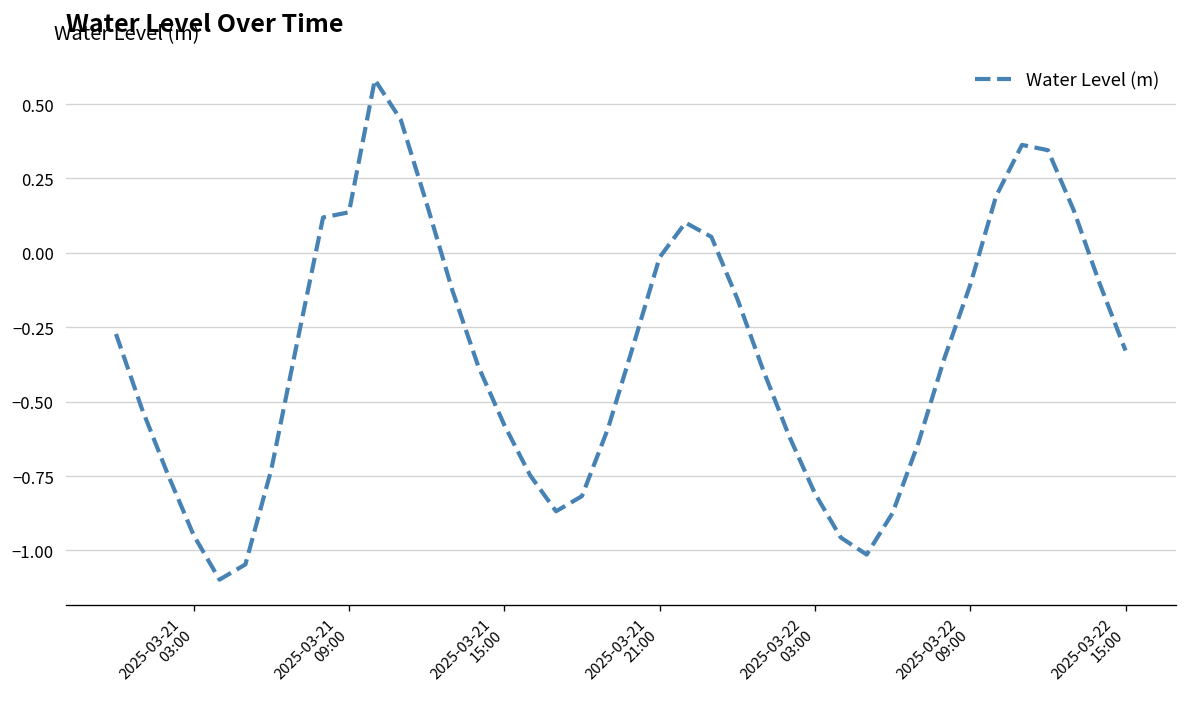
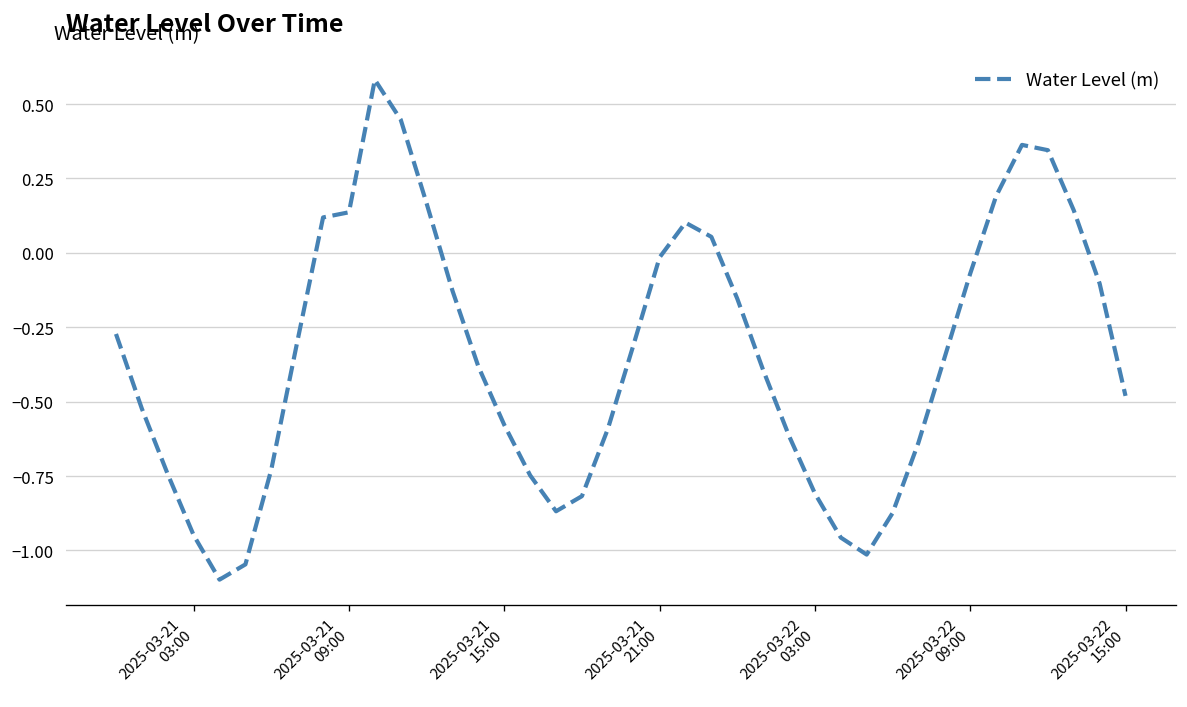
2025-03-22 09:00: -0.11 -> -0.07
2025-03-22 15:00: -0.33 -> -0.48
